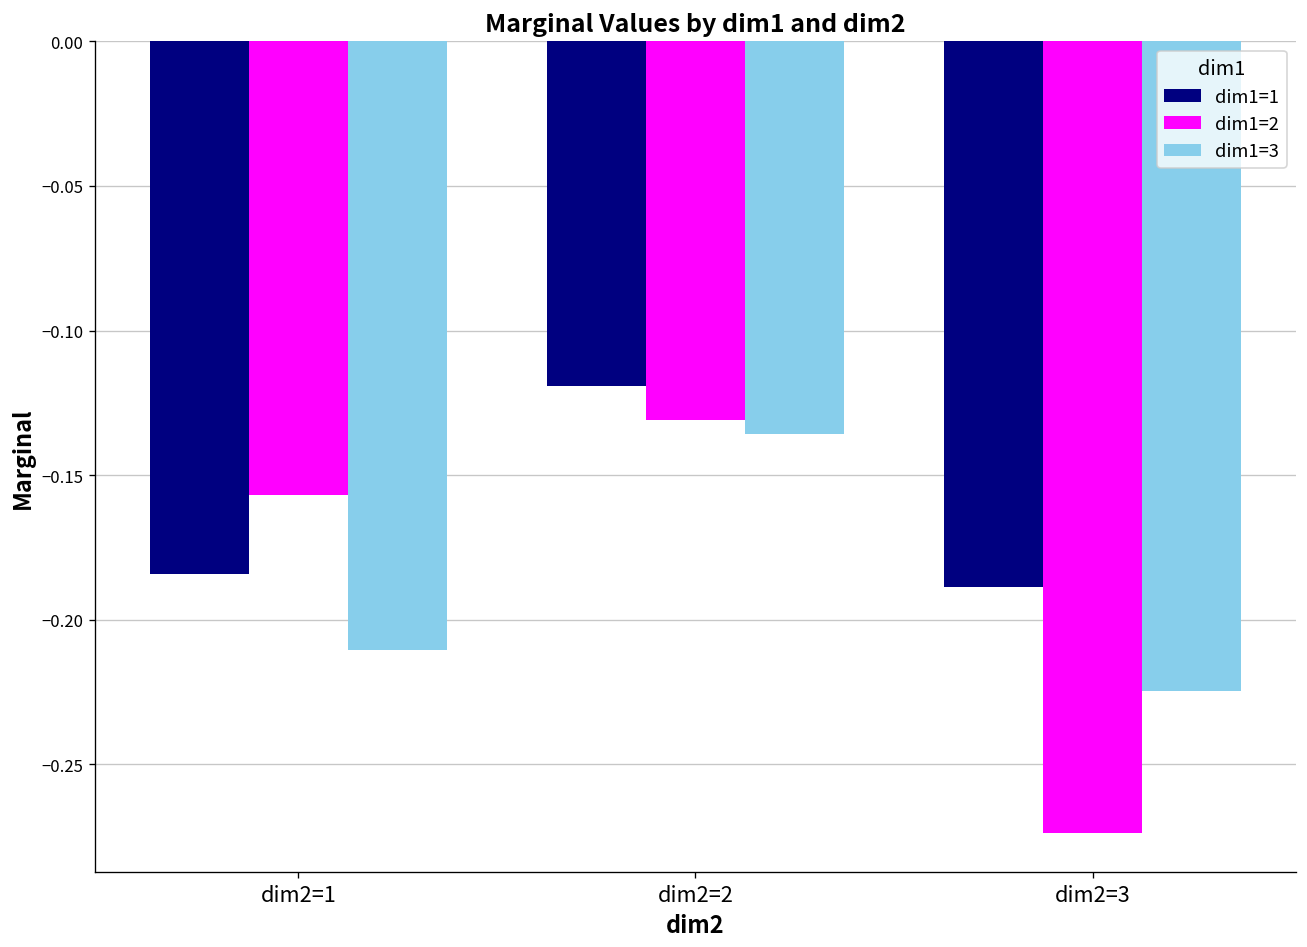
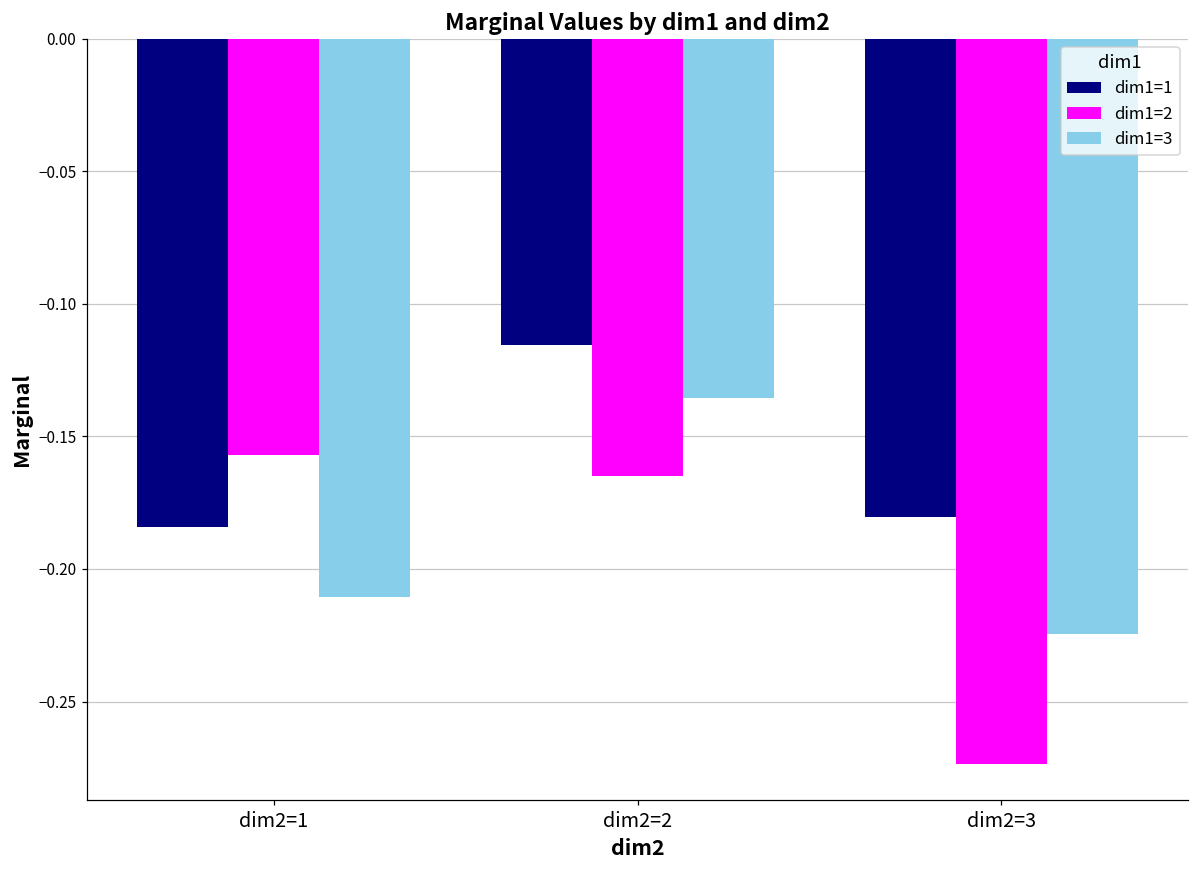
dim1=1, dim2=2: -0.119 -> -0.116
dim1=2, dim2=2: -0.131 -> -0.165
dim1=1, dim2=3: -0.189 -> -0.181
